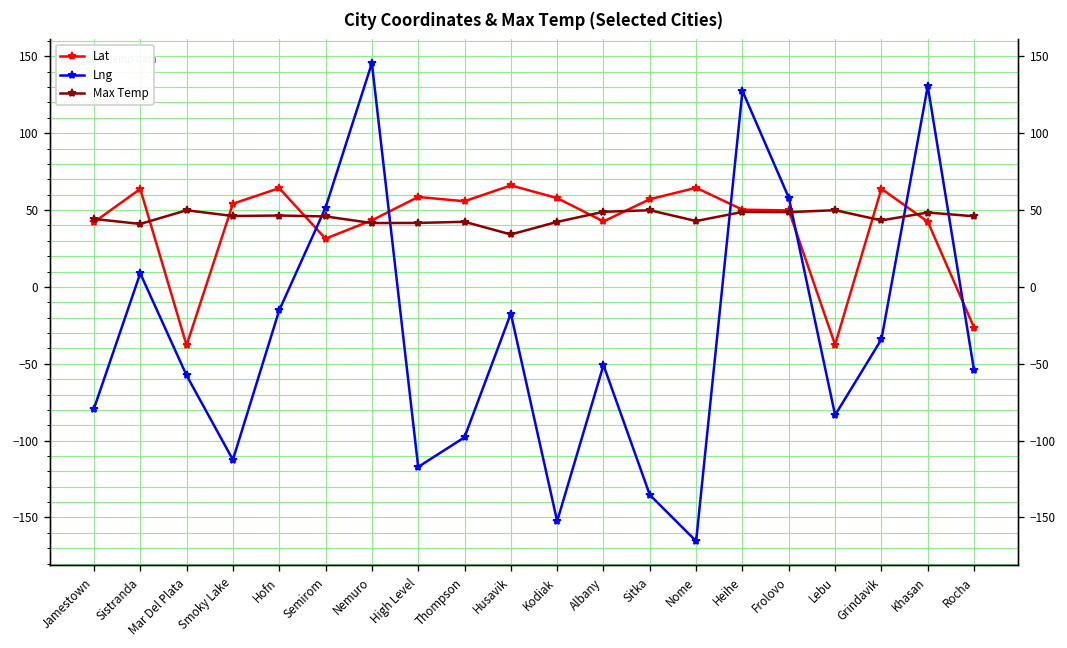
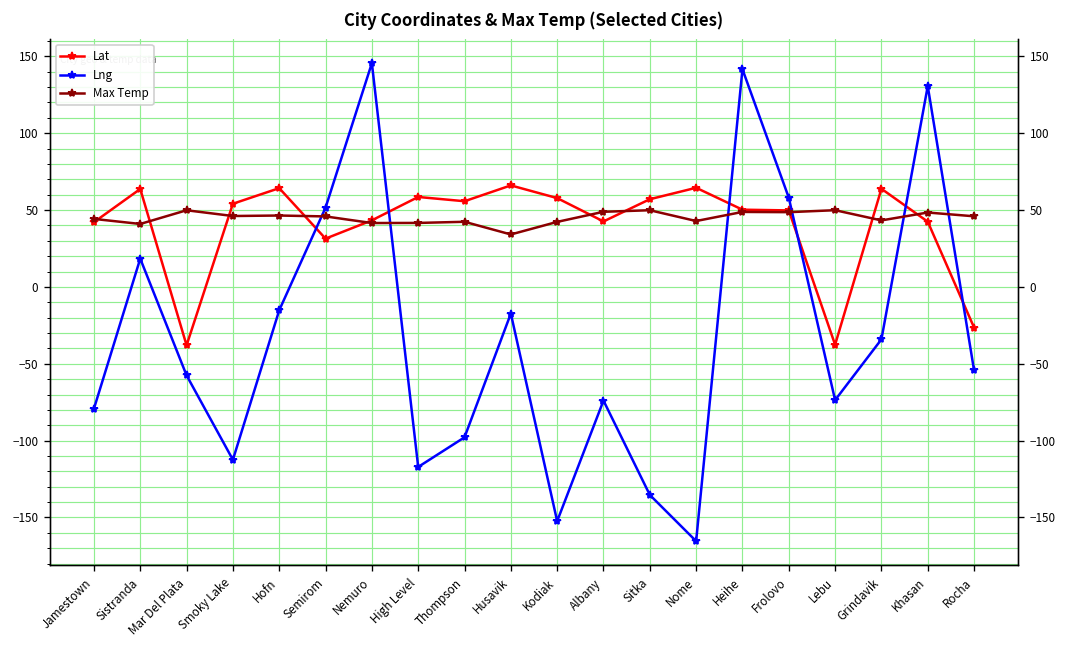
Lng, Sistranda: 9 -> 18
Lng, Albany: -51 -> -74
Lng, Heihe: 127 -> 142
Lng, Lebu: -83 -> -74
